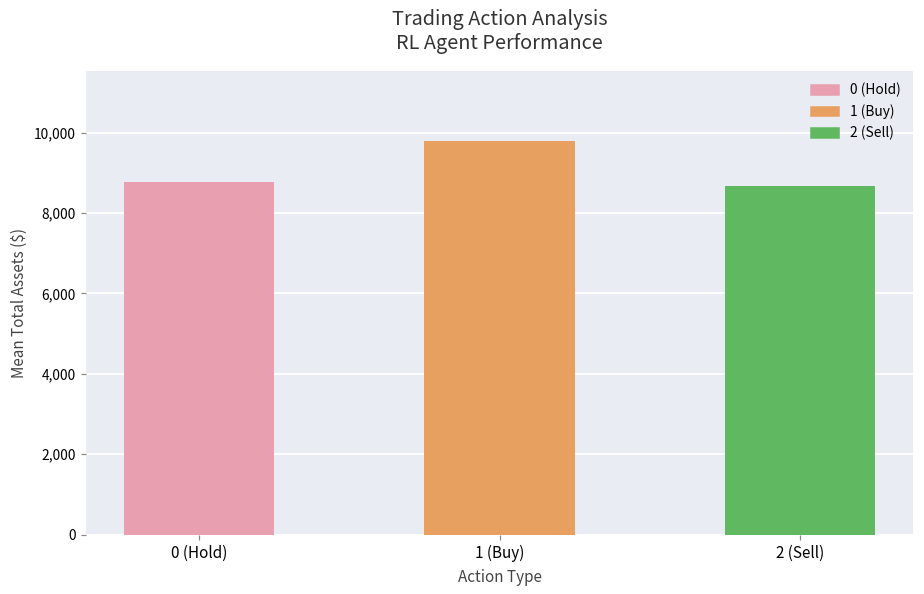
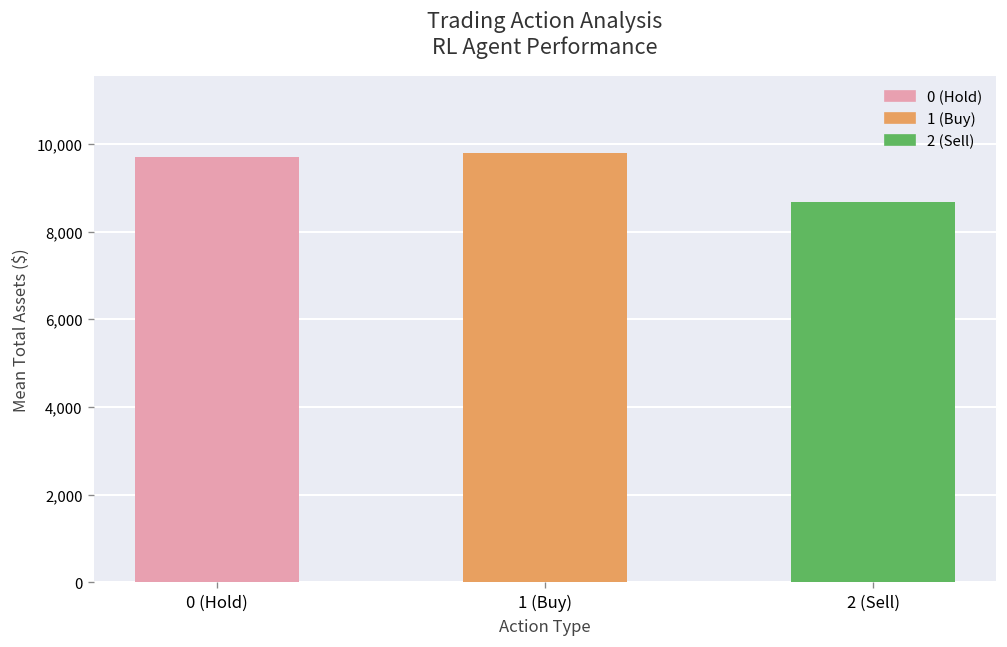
0 (Hold): 8,800 -> 9,700
